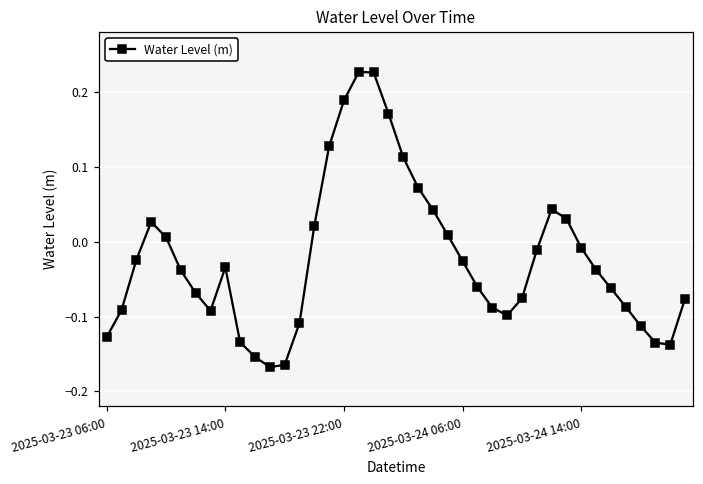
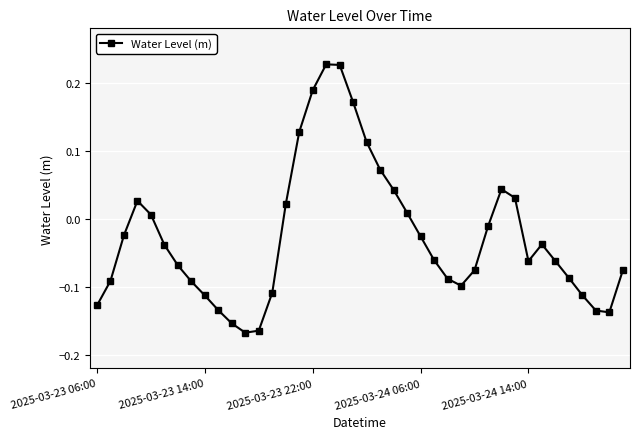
2025-03-23 14:00: -0.03 -> -0.11
2025-03-24 14:00: -0.01 -> -0.06
